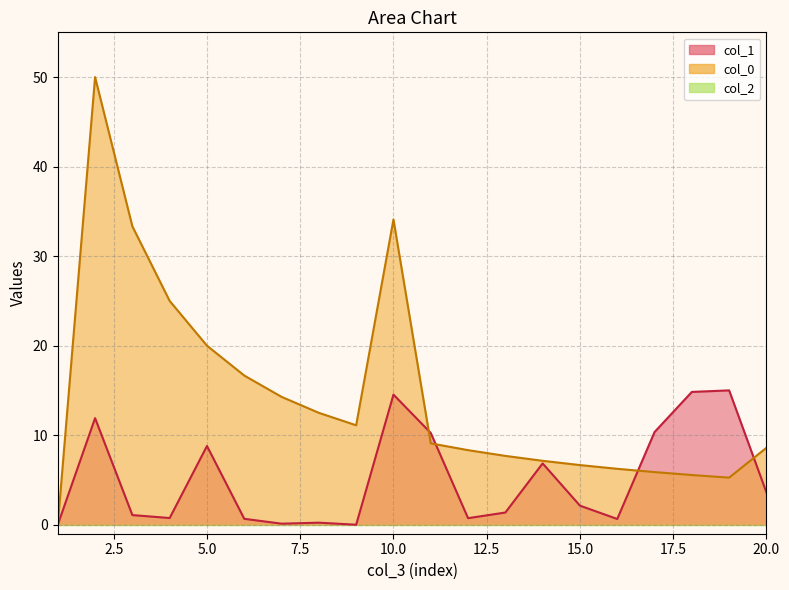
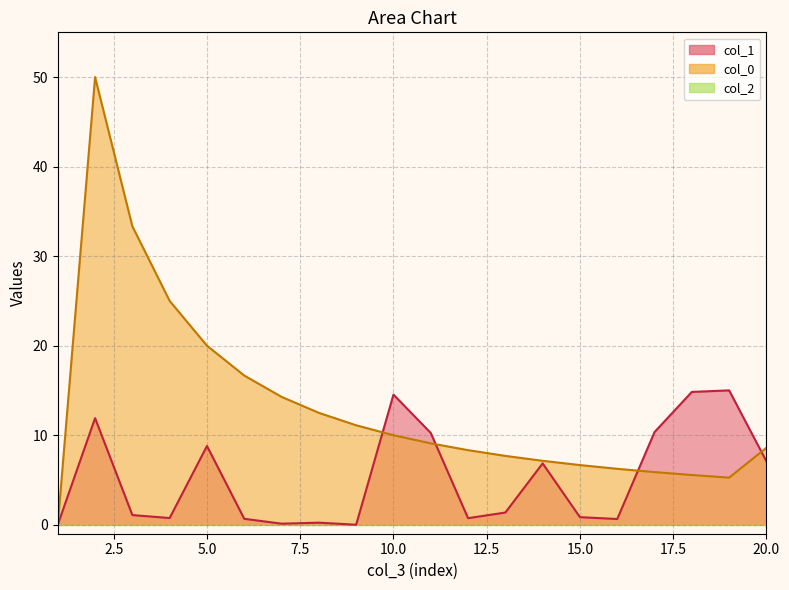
col_0, 10.0: 34 -> 10
col_1, 15.0: 2 -> 1
col_1, 20.0: 4 -> 7
